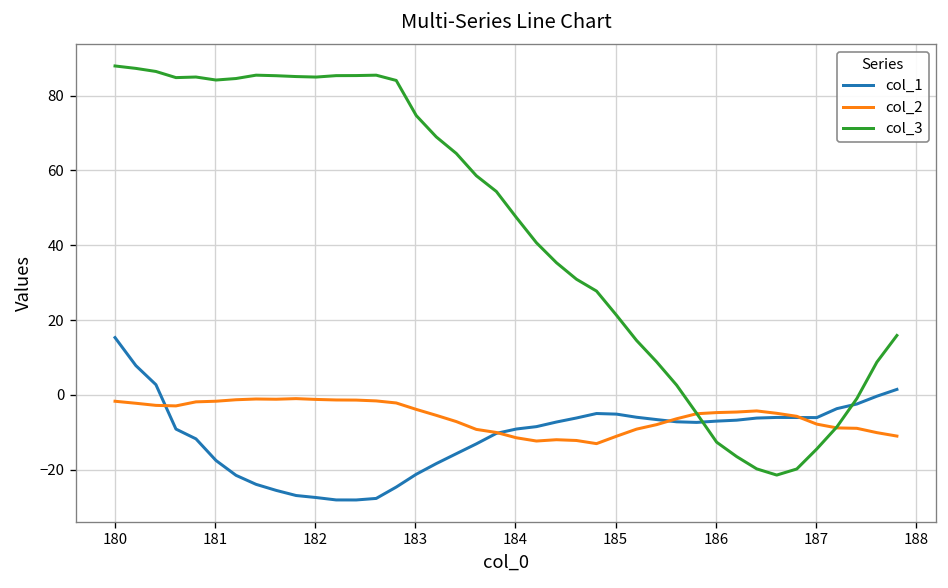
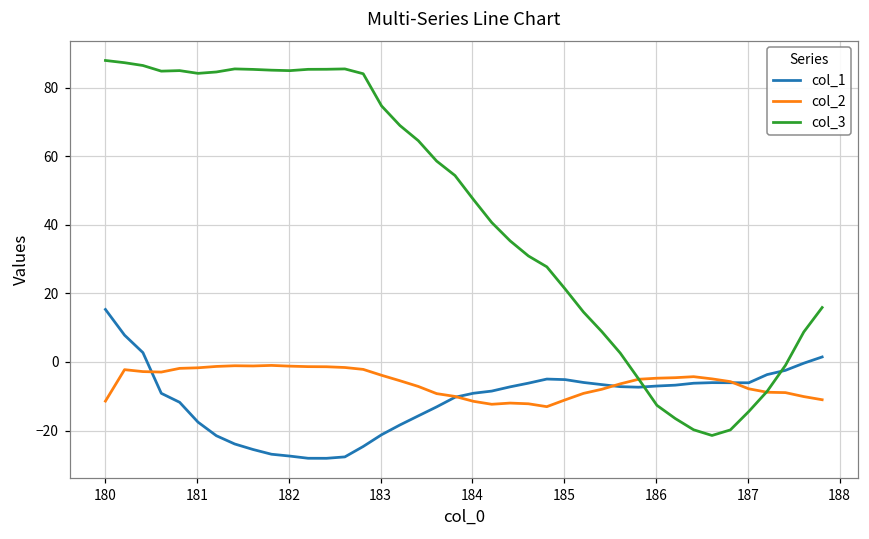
col_2, 180: -2 -> -11
